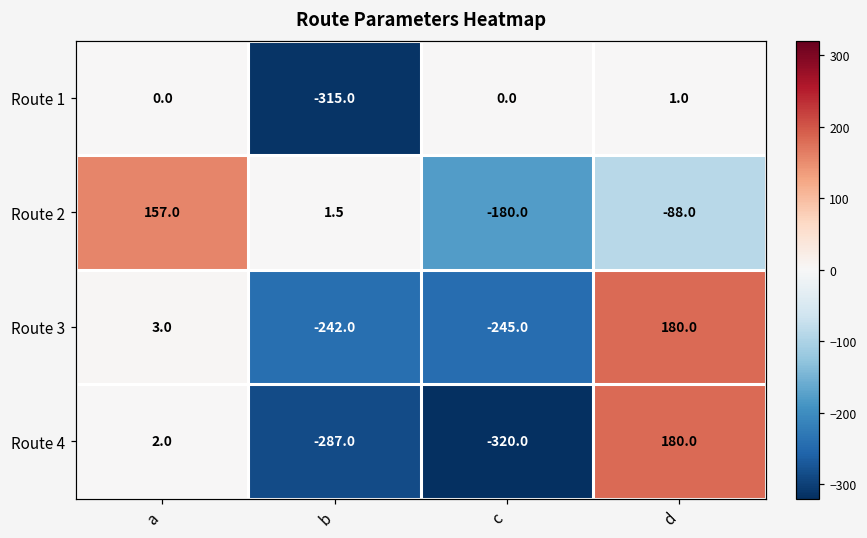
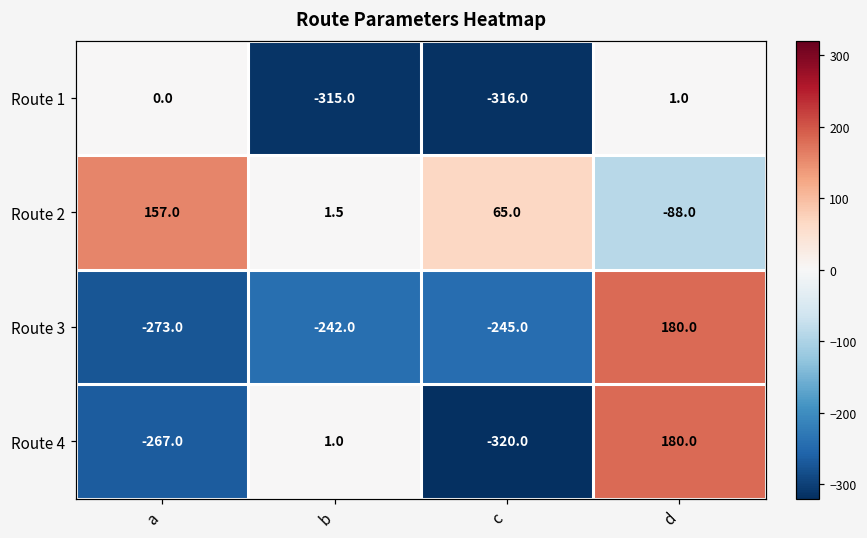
Route 1, c: 0.0 -> -316.0
Route 2, c: -180.0 -> 65.0
Route 3, a: 3.0 -> -273.0
Route 4, a: 2.0 -> -267.0
Route 4, b: -287.0 -> 1.0
